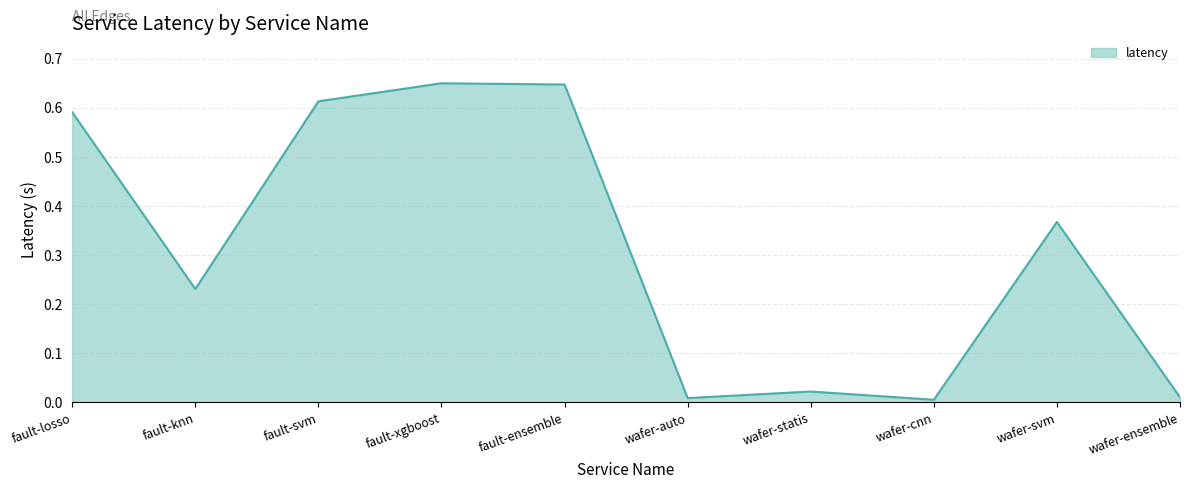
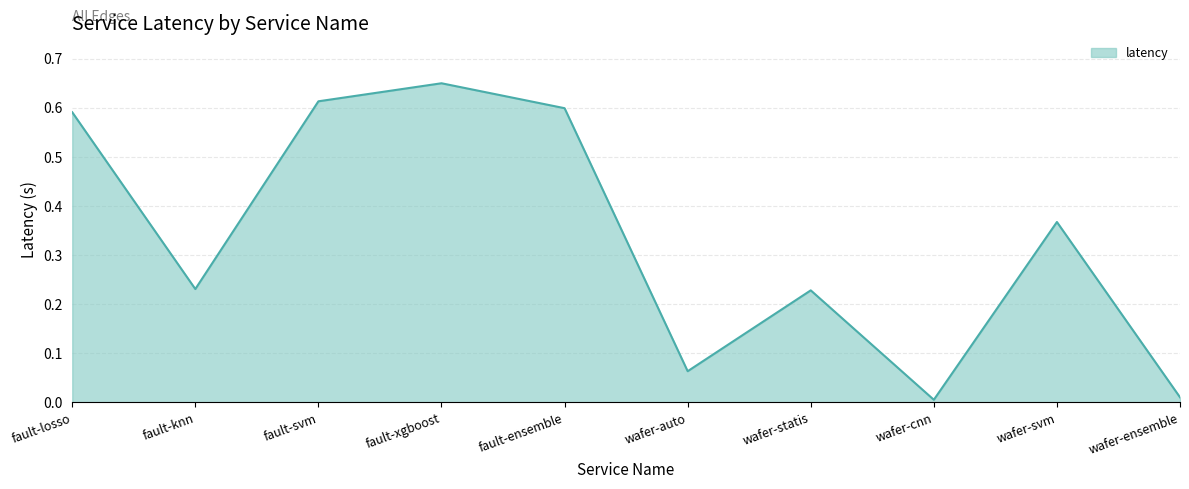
fault-ensemble: 0.65 -> 0.60
wafer-auto: 0.01 -> 0.06
wafer-statis: 0.02 -> 0.23
